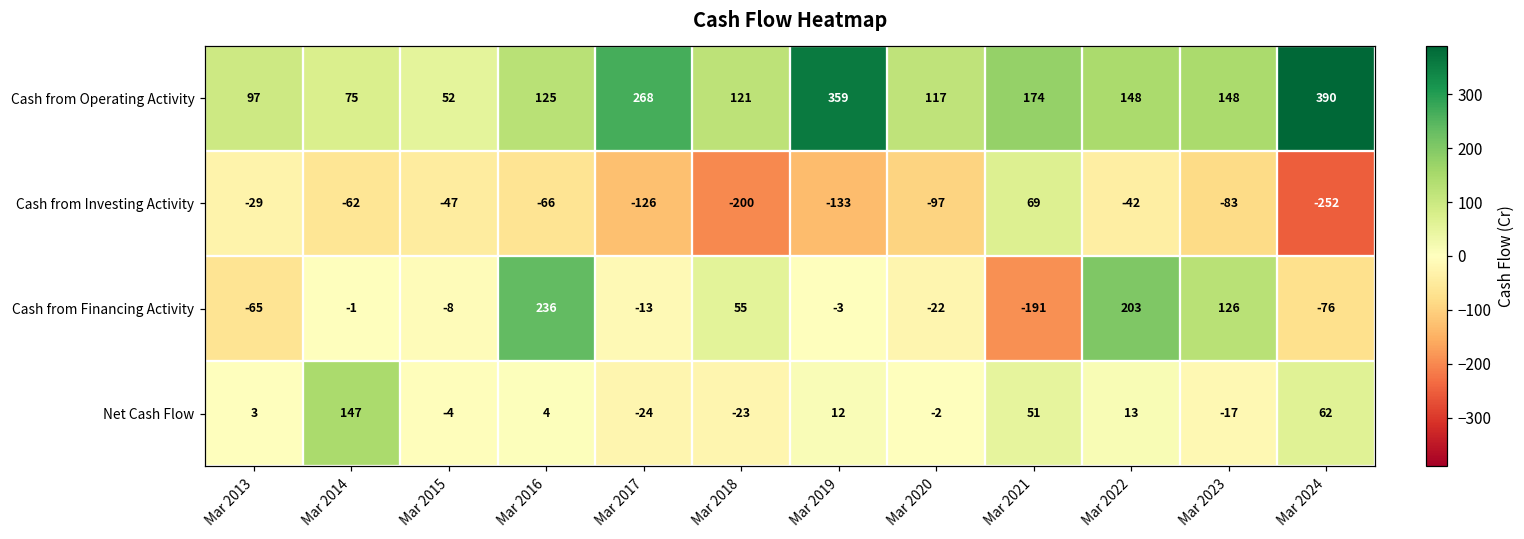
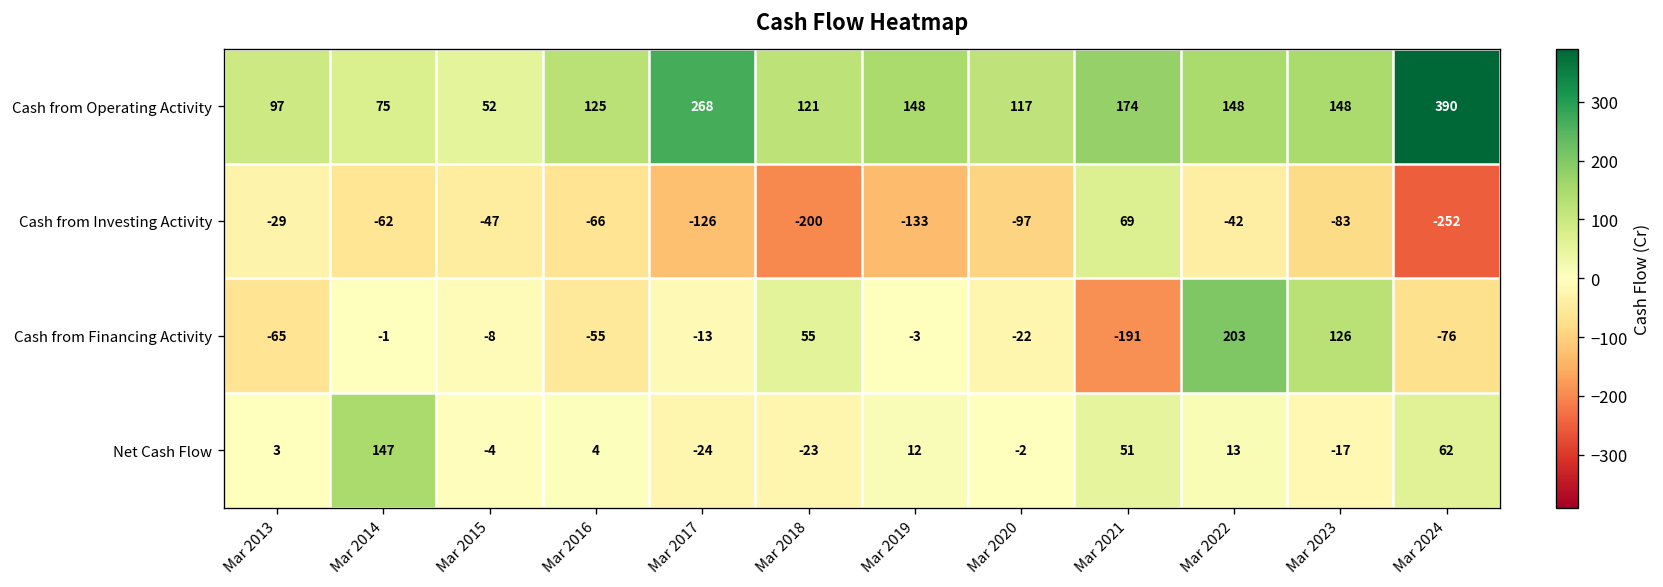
Cash from Operating Activity, Mar 2019: 359 -> 148
Cash from Financing Activity, Mar 2016: 236 -> -55
